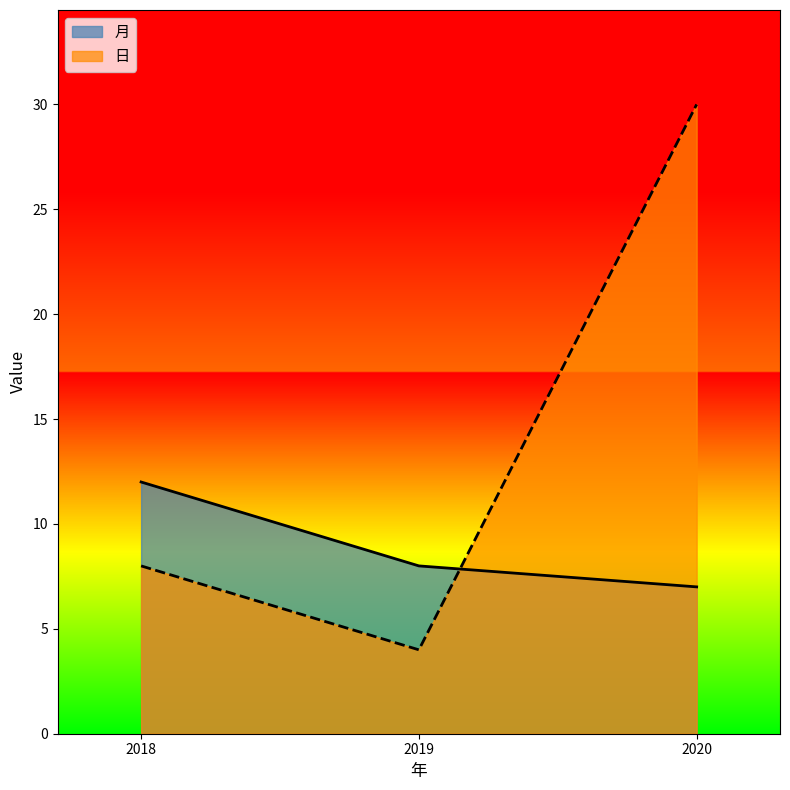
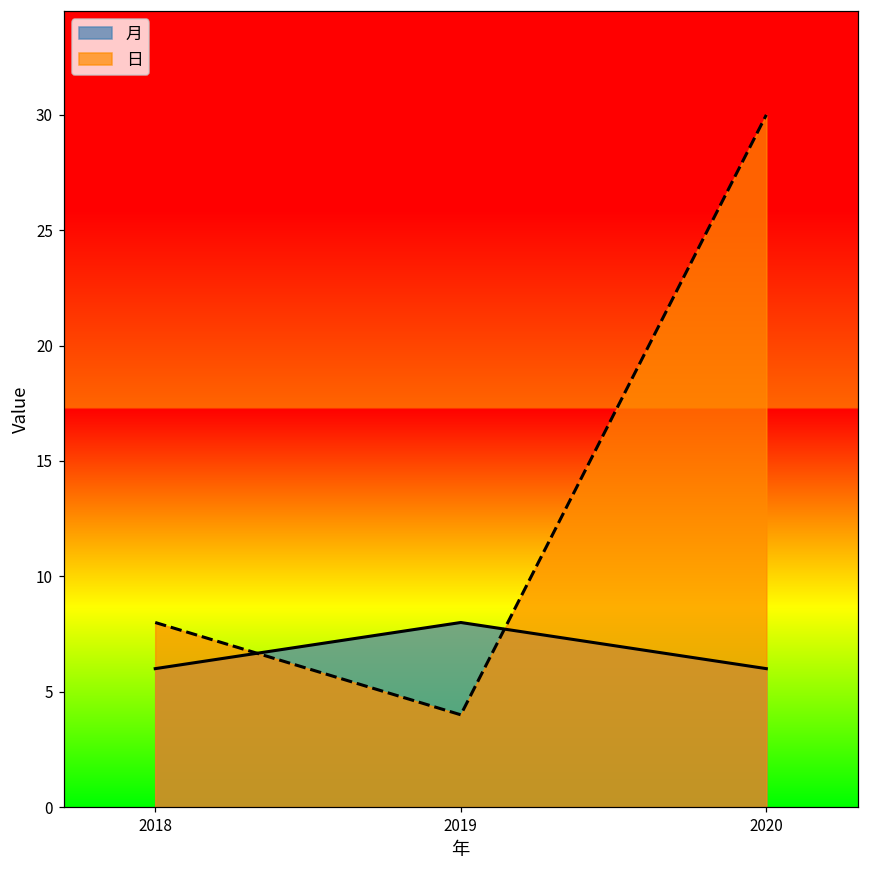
月, 2018: 12 -> 6
月, 2020: 7 -> 6
